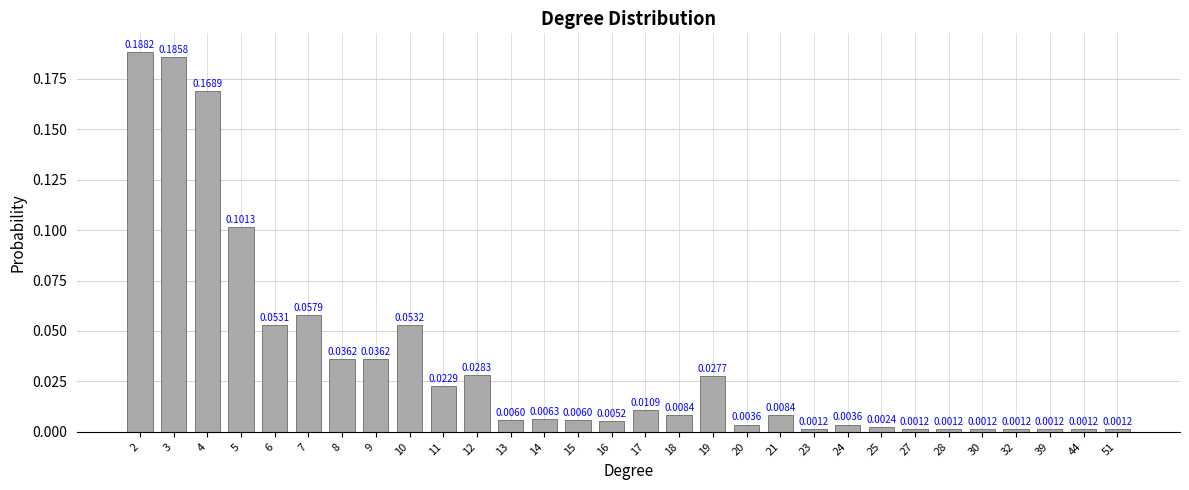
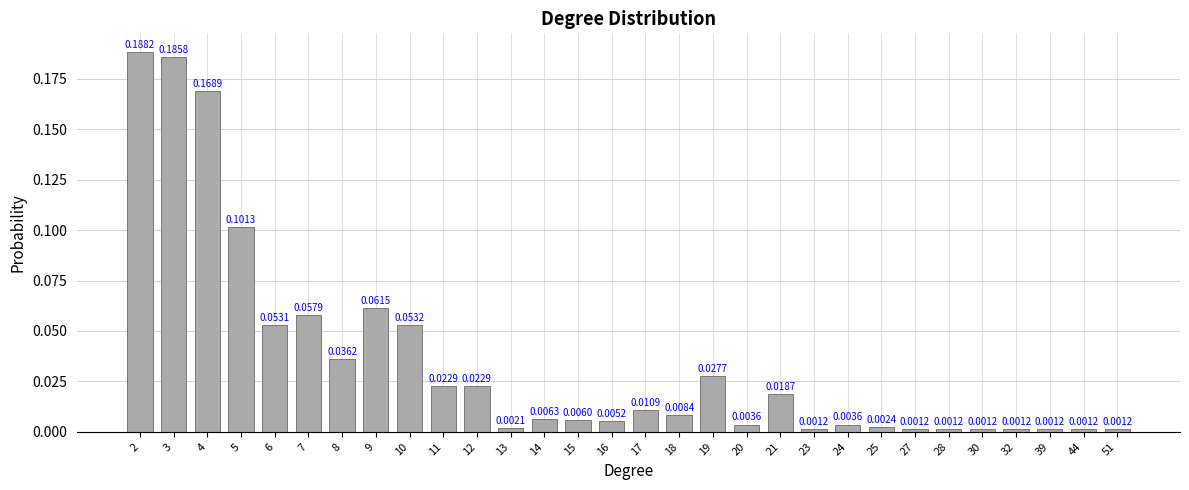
9: 0.0362 -> 0.0615
12: 0.0283 -> 0.0229
13: 0.0060 -> 0.0021
21: 0.0084 -> 0.0187
